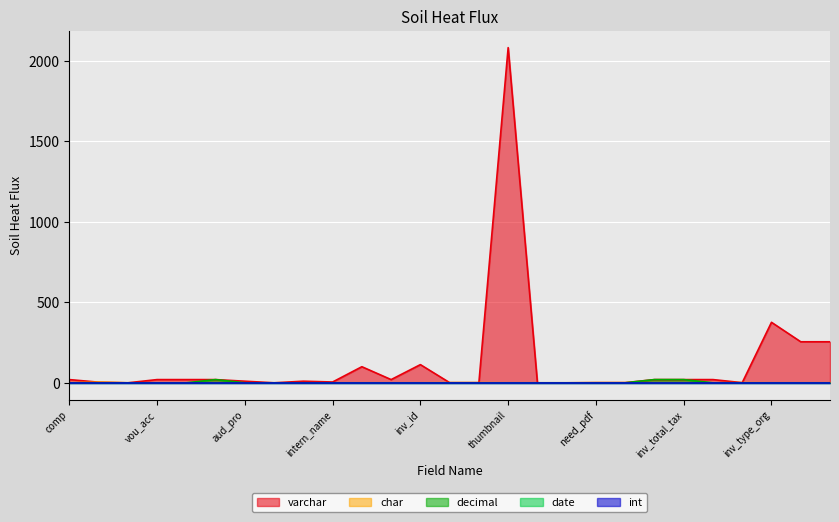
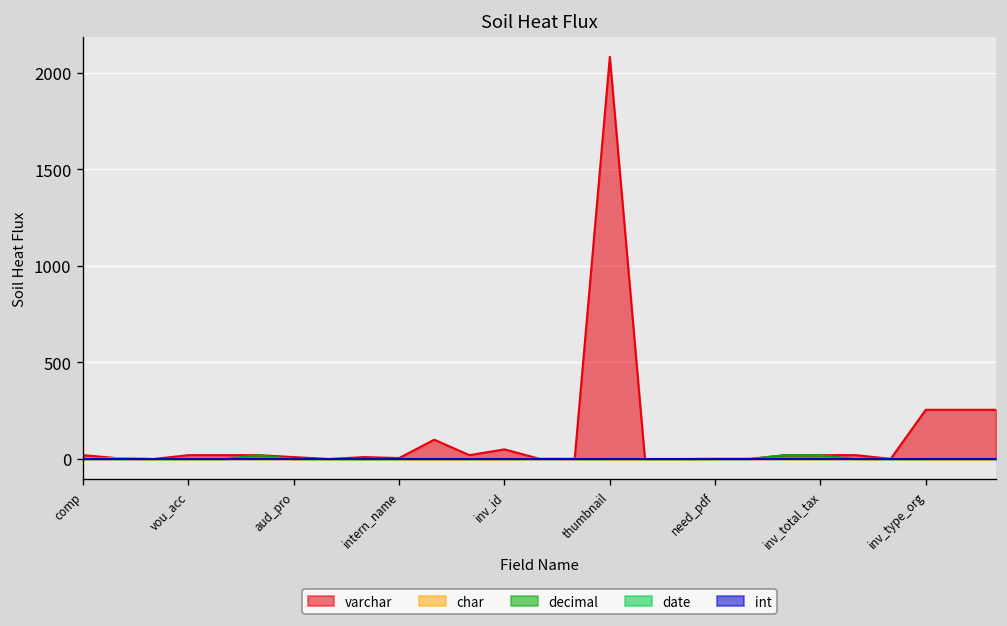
varchar, inv_id: 110 -> 50
varchar, inv_type_org: 380 -> 260
